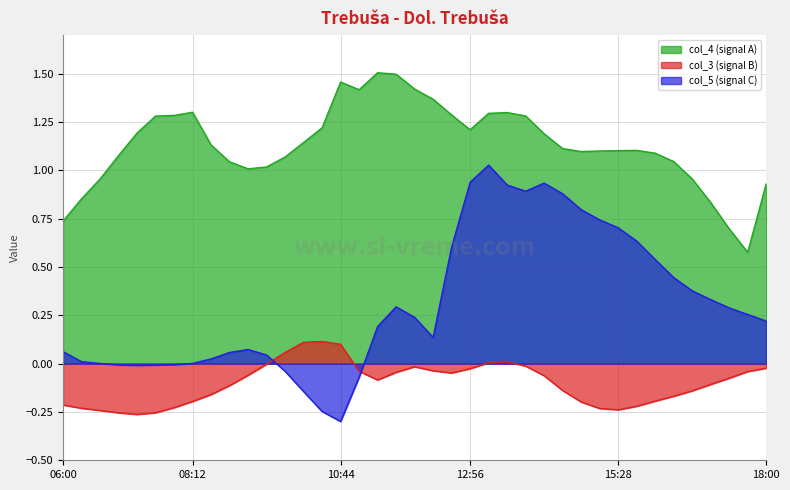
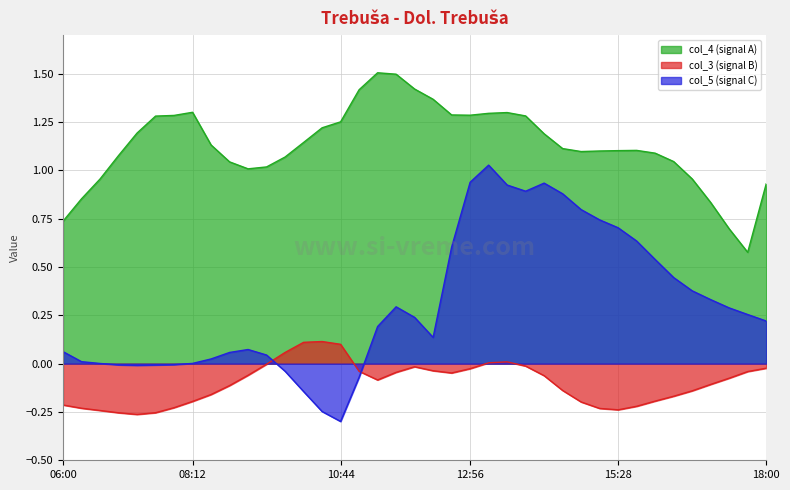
col_4 (signal A), 10:44: 1.46 -> 1.25
col_4 (signal A), 12:56: 1.21 -> 1.29
